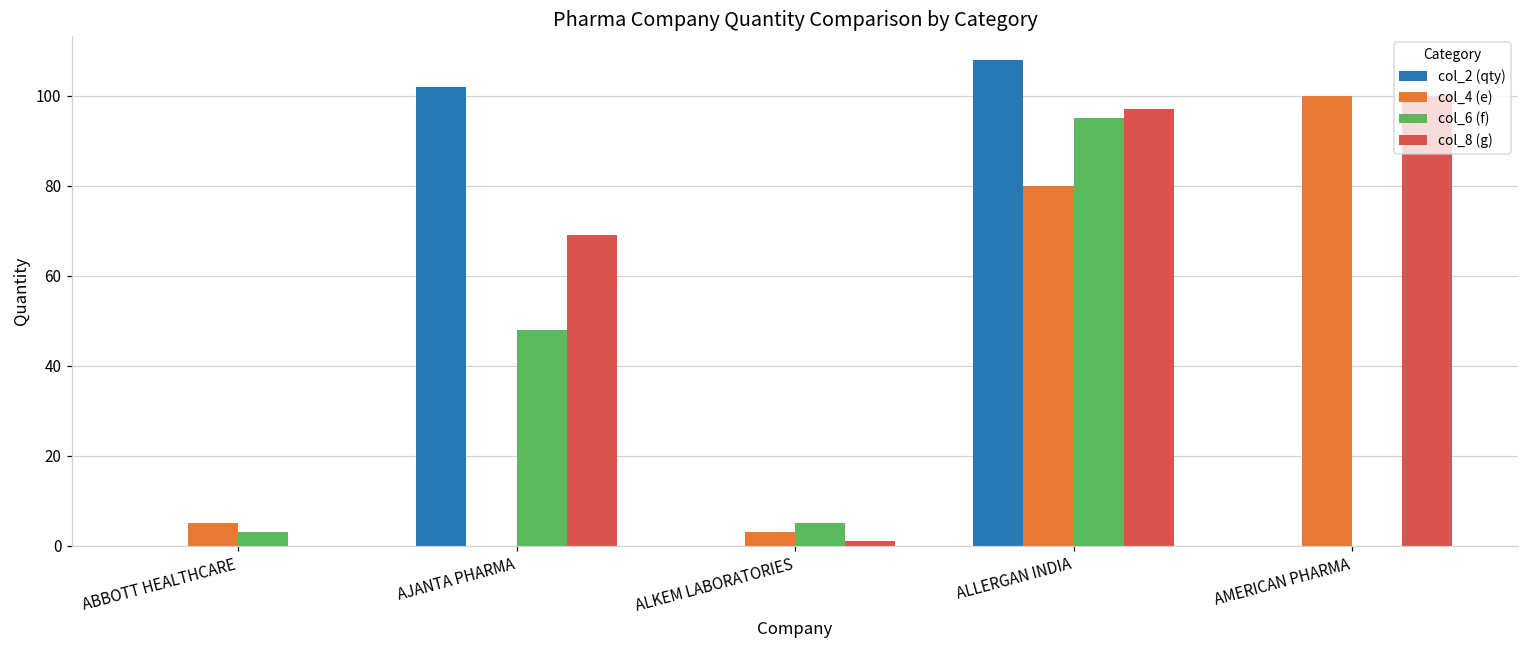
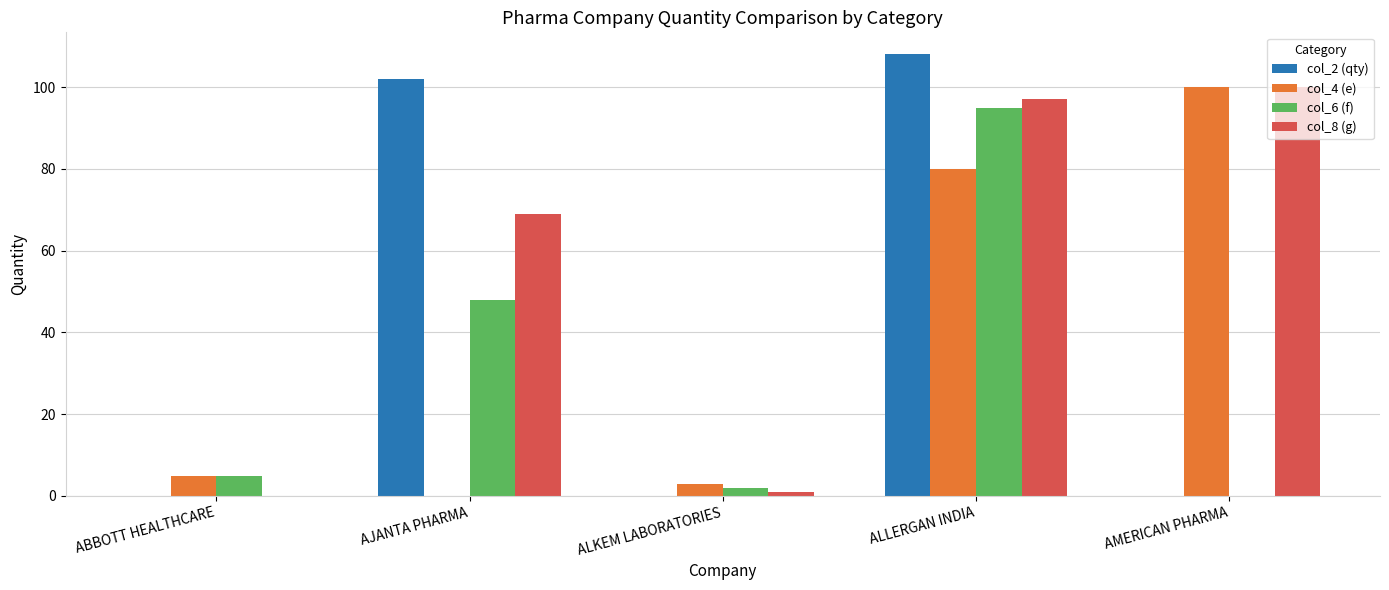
col_6 (f), ABBOTT HEALTHCARE: 3 -> 5
col_6 (f), ALKEM LABORATORIES: 5 -> 2
